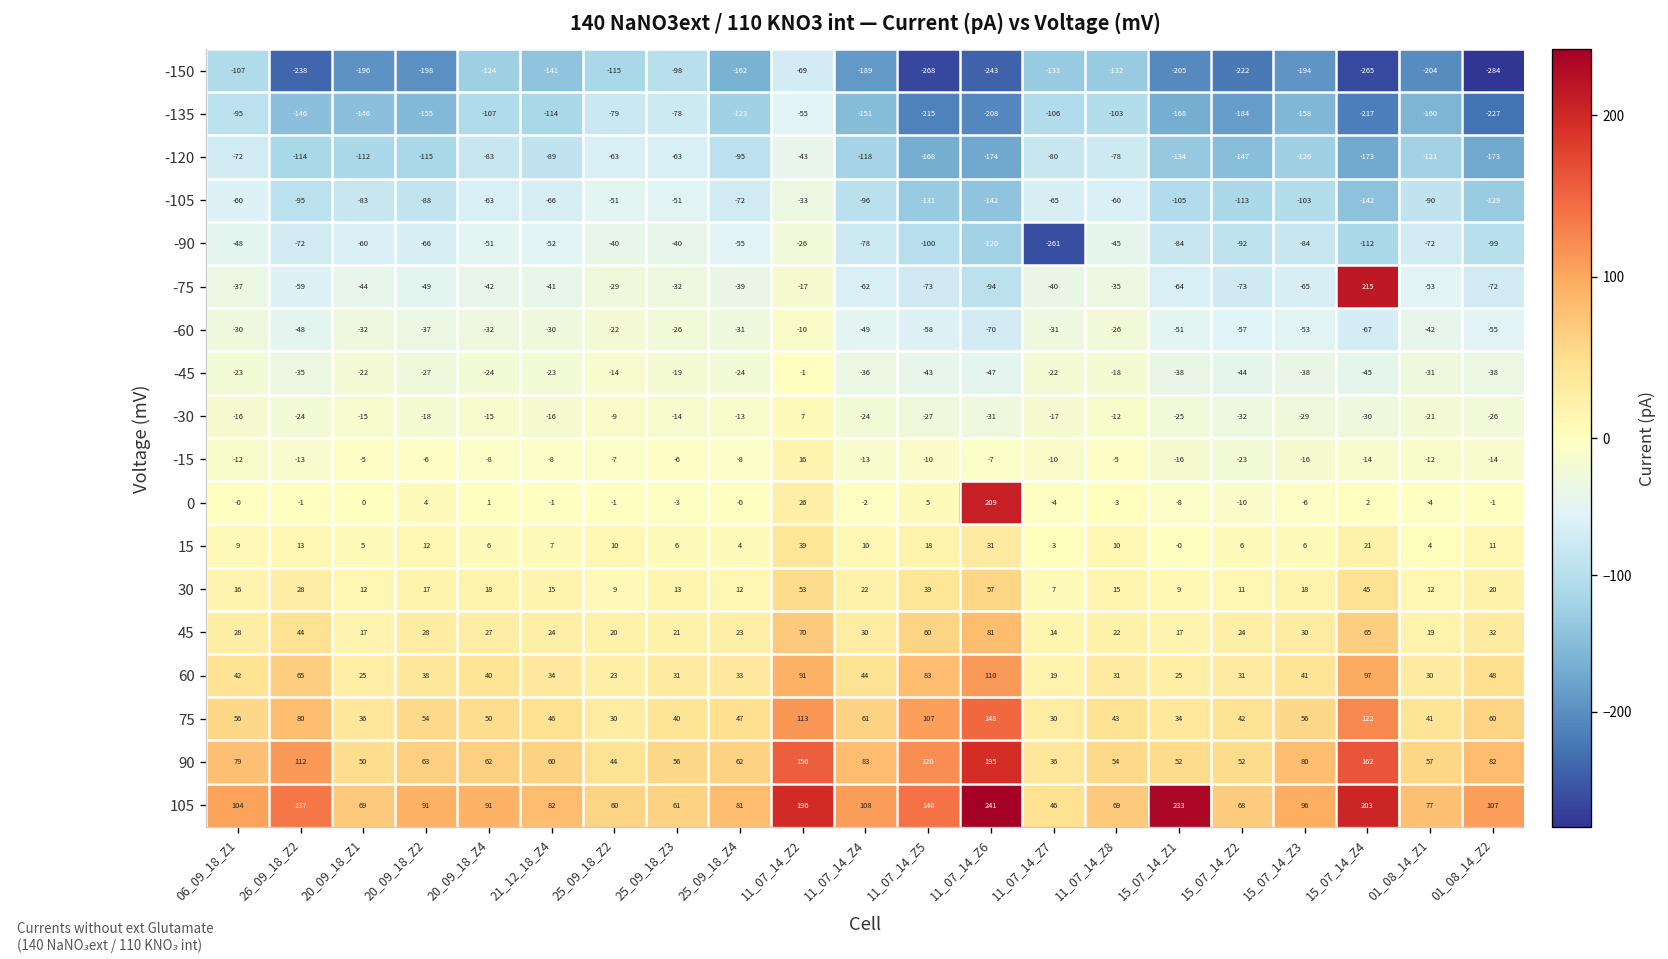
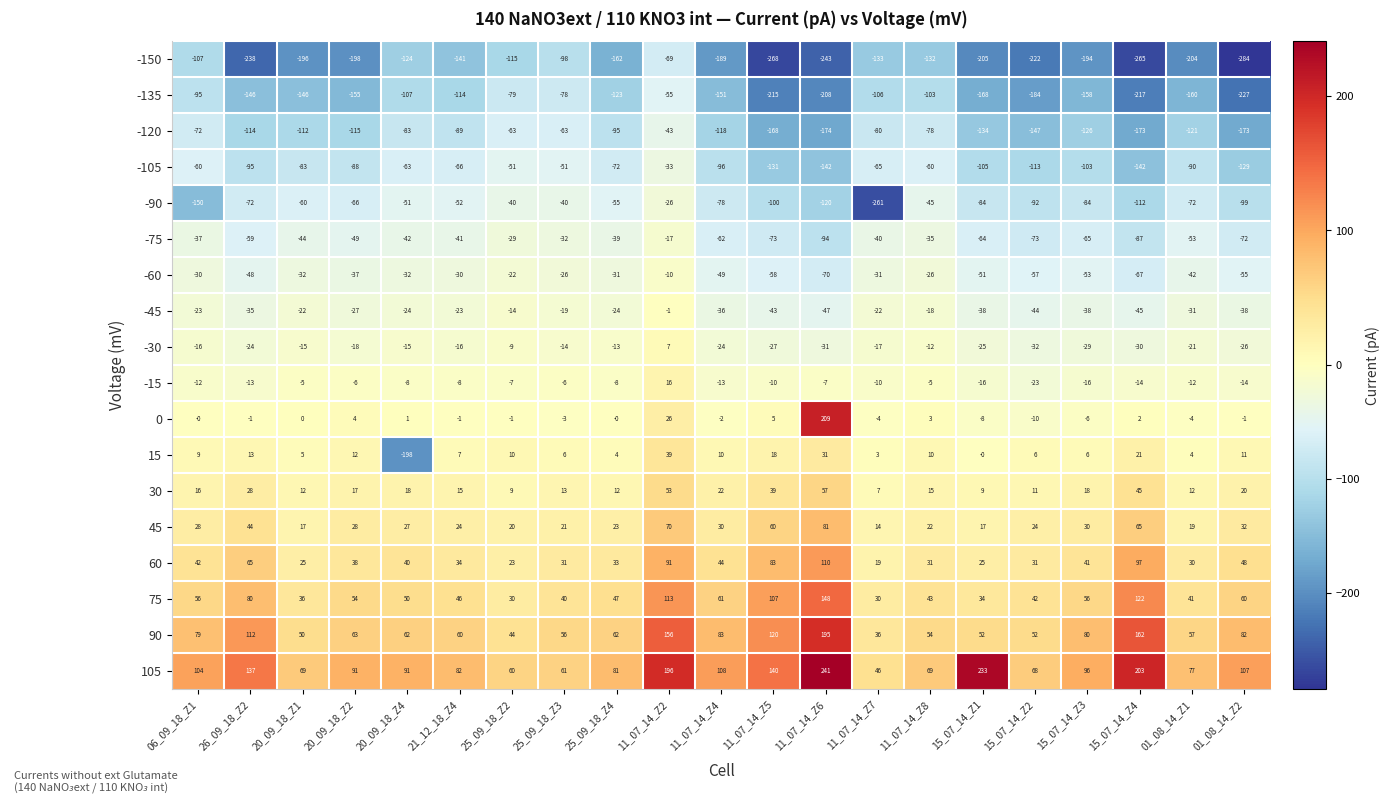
-90, 06_09_18_Z1: -48 -> -150
-75, 15_07_14_Z4: 215 -> -87
15, 20_09_18_Z4: 6 -> -198
